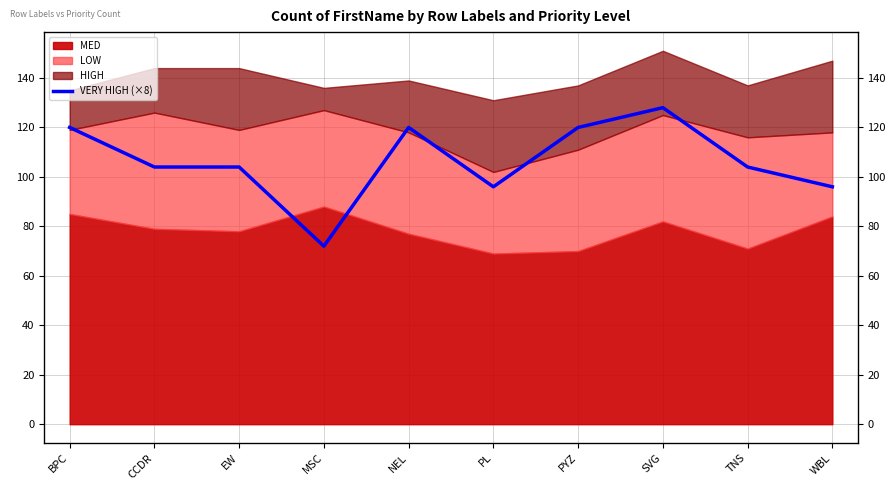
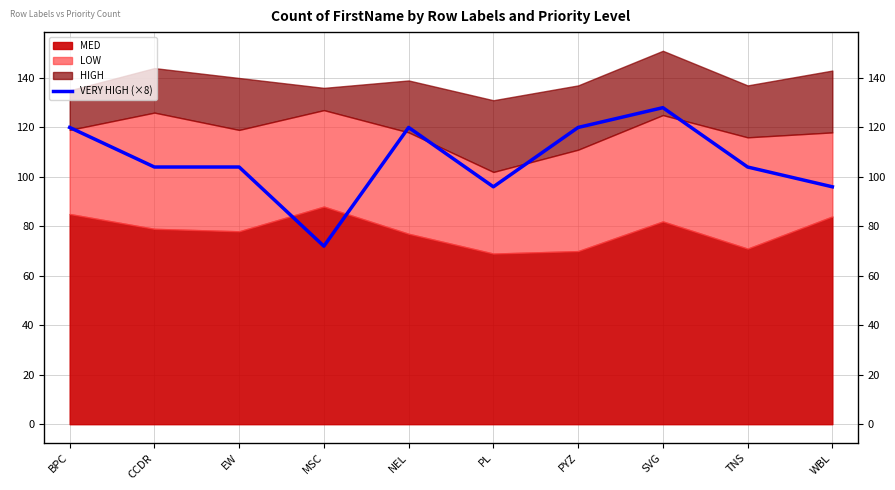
HIGH, EW: 25 -> 21
HIGH, WBL: 29 -> 25
